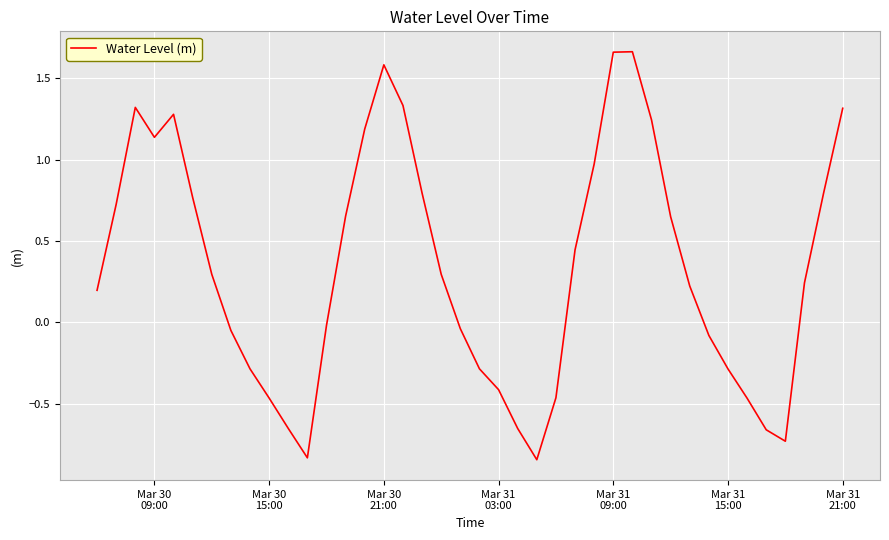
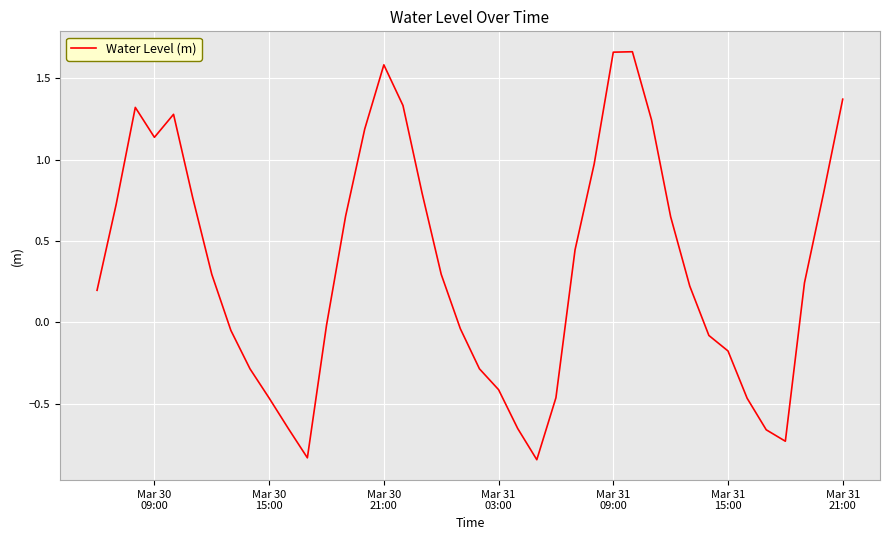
Mar 31 15:00: -0.29 -> -0.18
Mar 31 21:00: 1.32 -> 1.37
